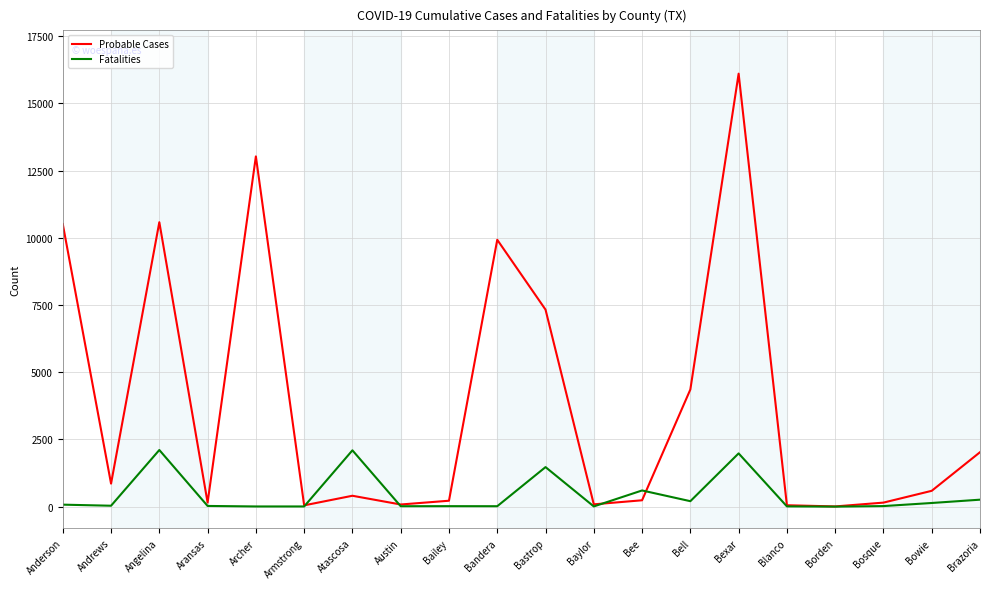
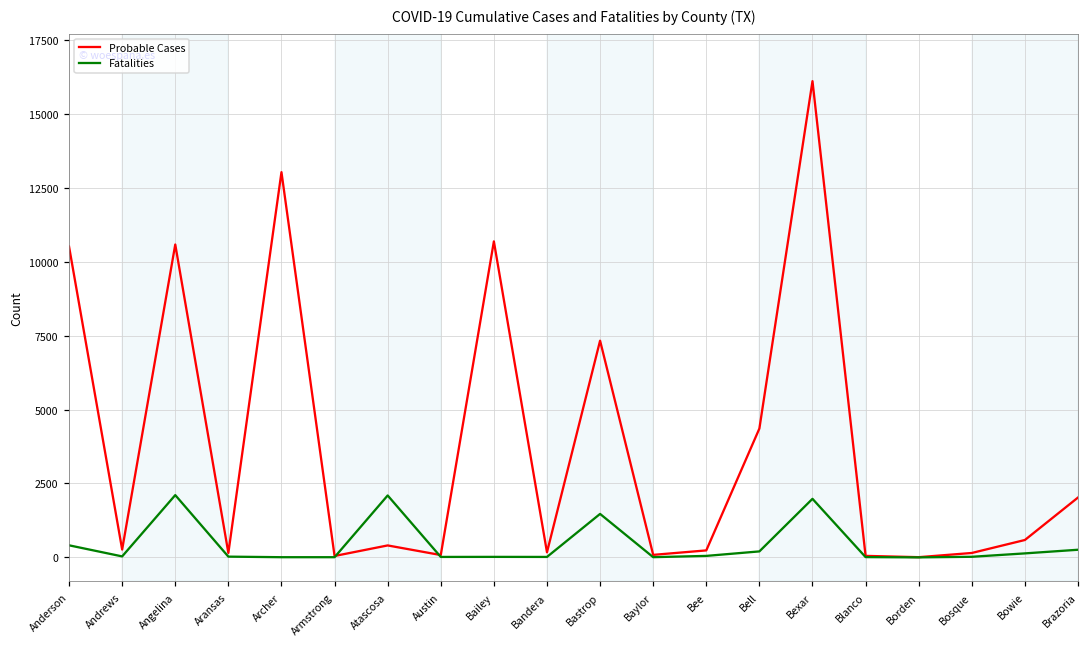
Fatalities, Anderson: 100 -> 400
Probable Cases, Andrews: 900 -> 300
Probable Cases, Bailey: 200 -> 10700
Probable Cases, Bandera: 9900 -> 200
Fatalities, Bee: 600 -> 100
